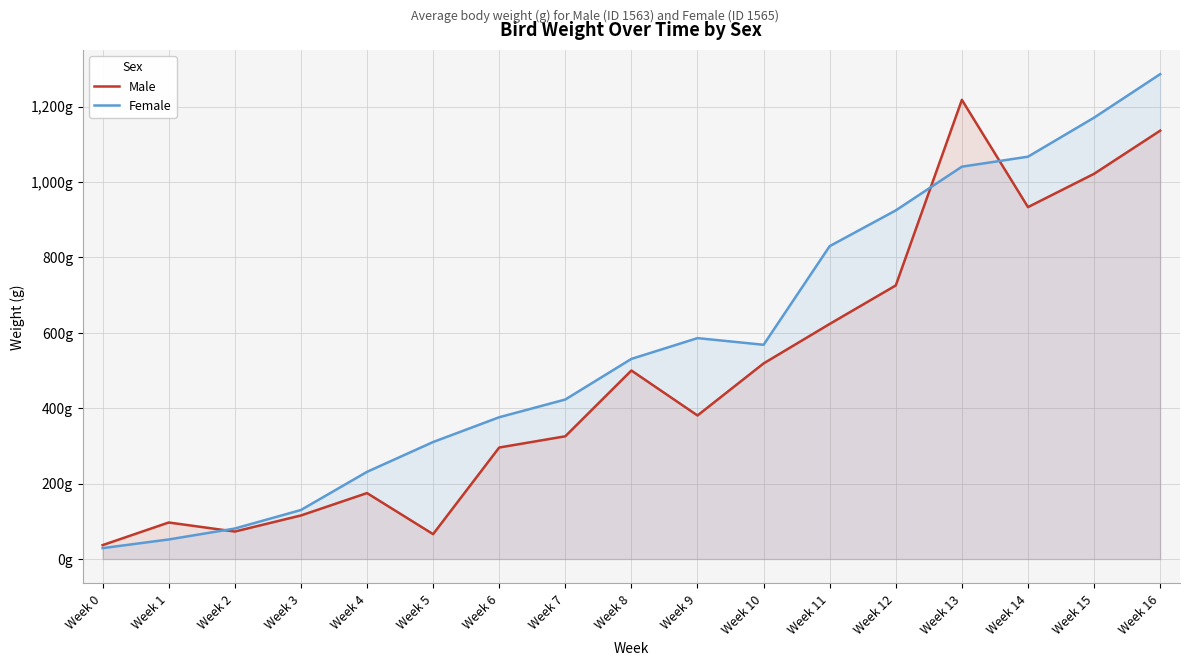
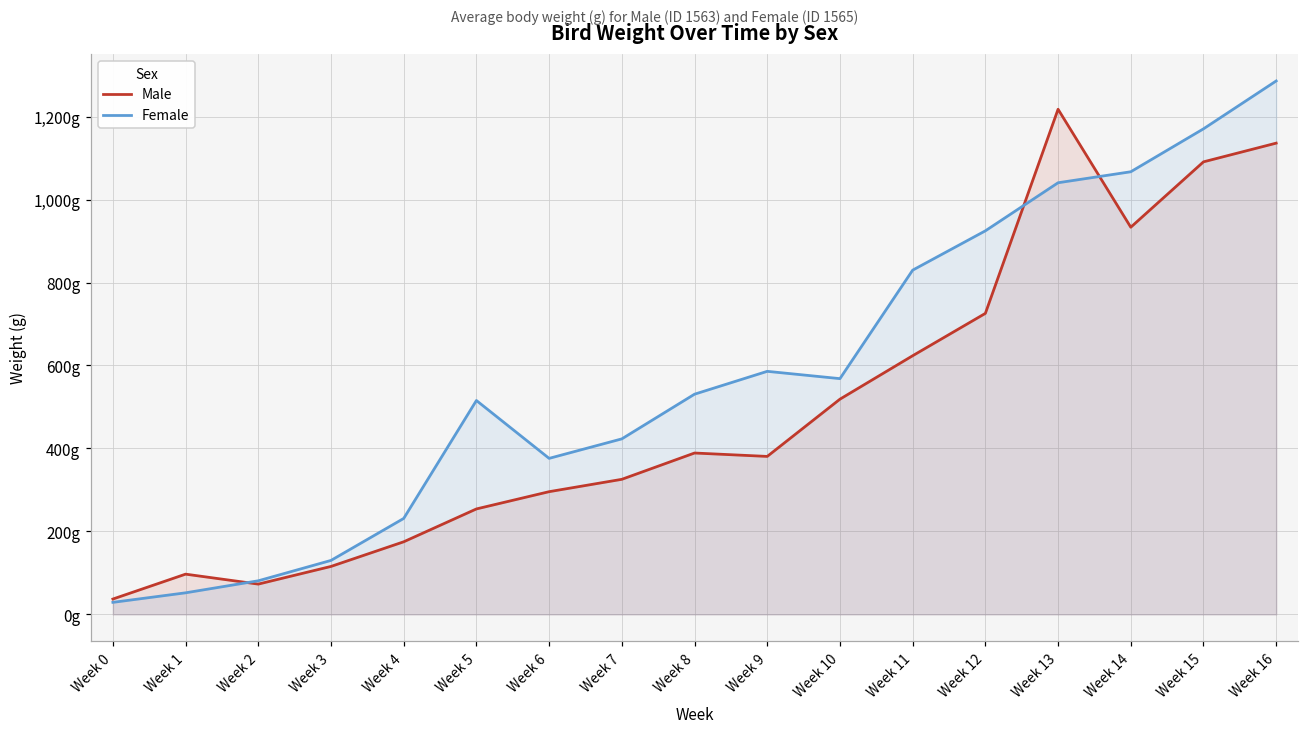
Male, Week 5: 70g -> 250g
Female, Week 5: 310g -> 520g
Male, Week 8: 500g -> 390g
Male, Week 15: 1,020g -> 1,090g
